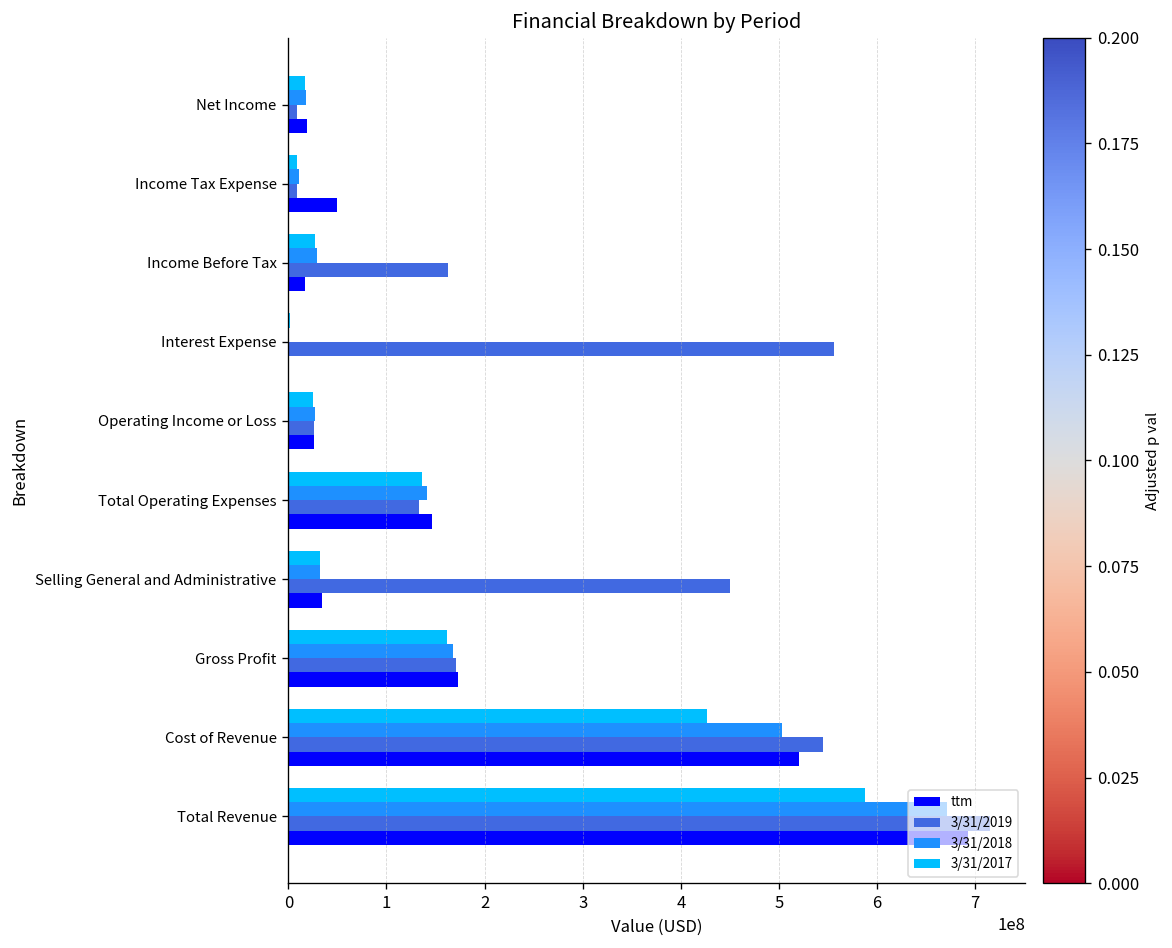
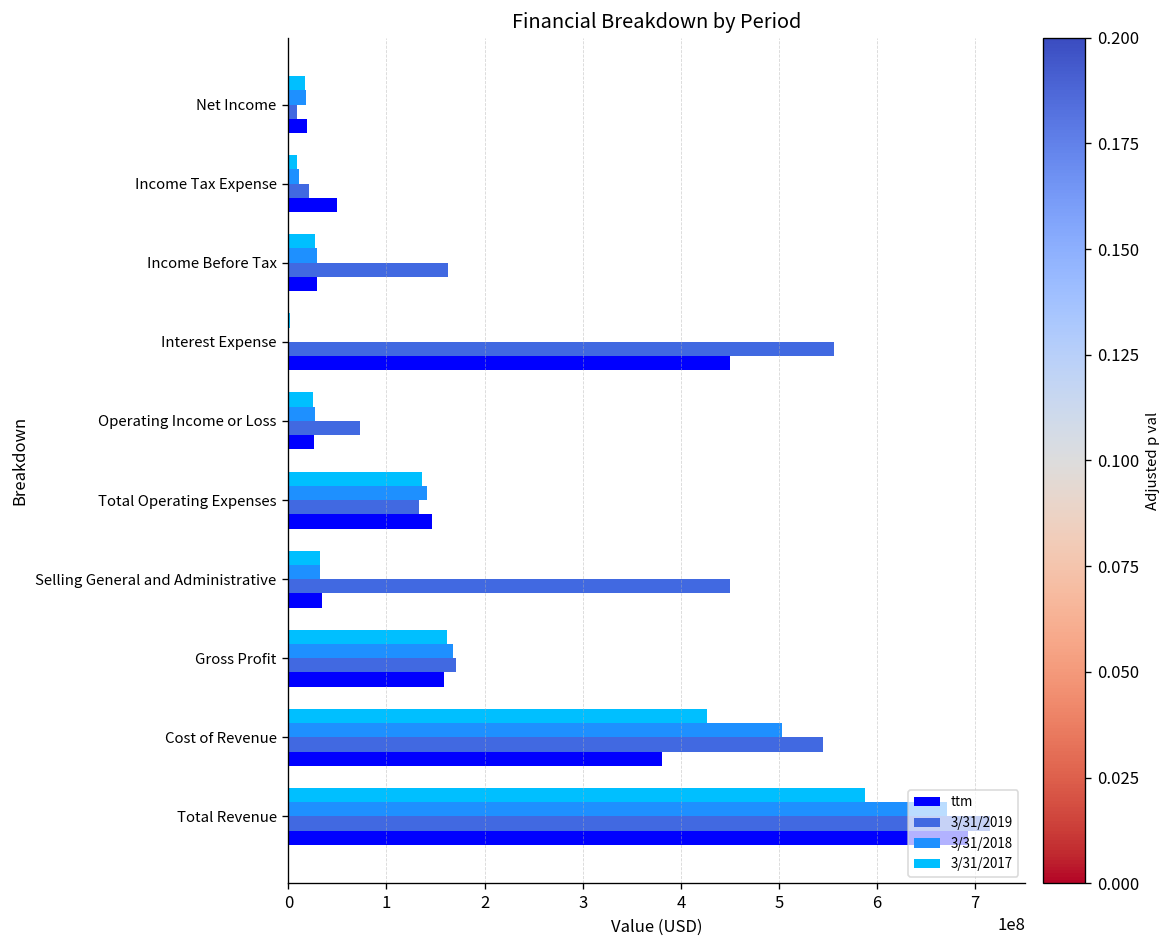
3/31/2019, Income Tax Expense: 10000000 -> 20000000
ttm, Income Before Tax: 20000000 -> 30000000
ttm, Interest Expense: 0 -> 450000000
3/31/2019, Operating Income or Loss: 30000000 -> 70000000
ttm, Gross Profit: 170000000 -> 160000000
ttm, Cost of Revenue: 520000000 -> 380000000
